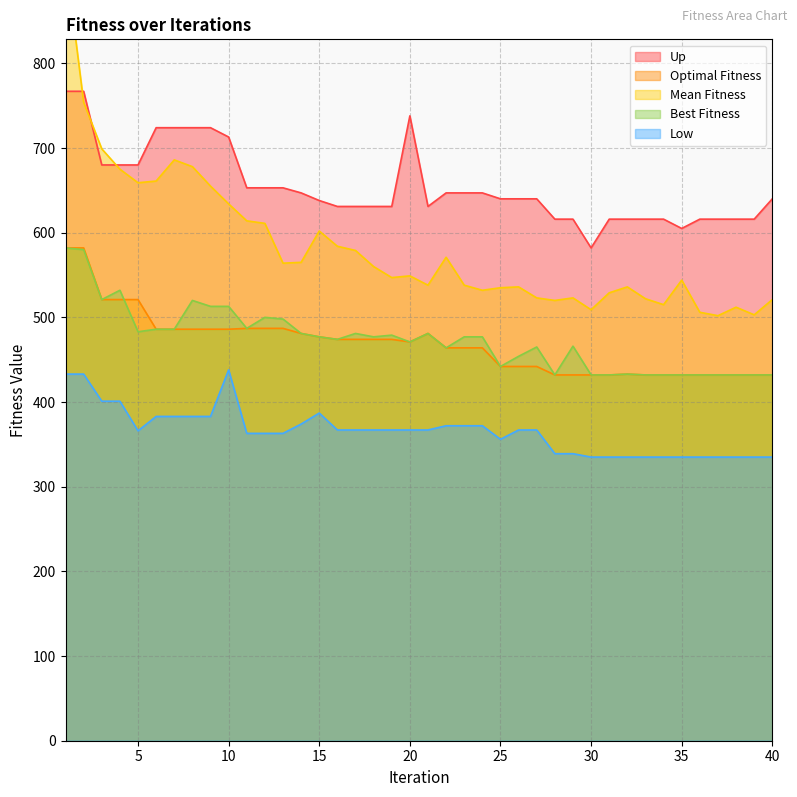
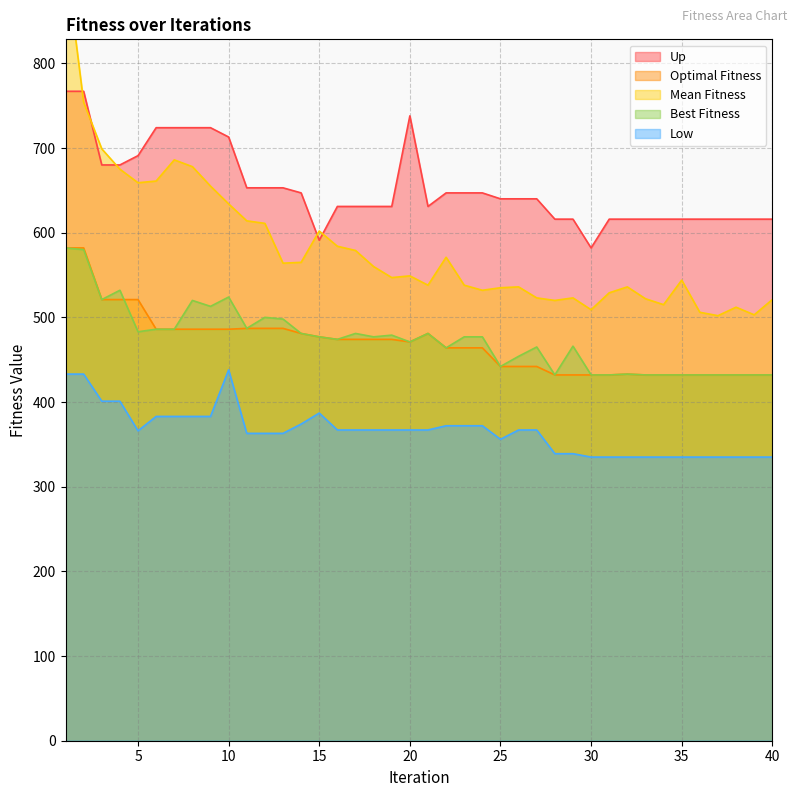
Up, 5: 680 -> 690
Best Fitness, 10: 510 -> 520
Up, 15: 640 -> 590
Up, 35: 610 -> 620
Up, 40: 640 -> 620
